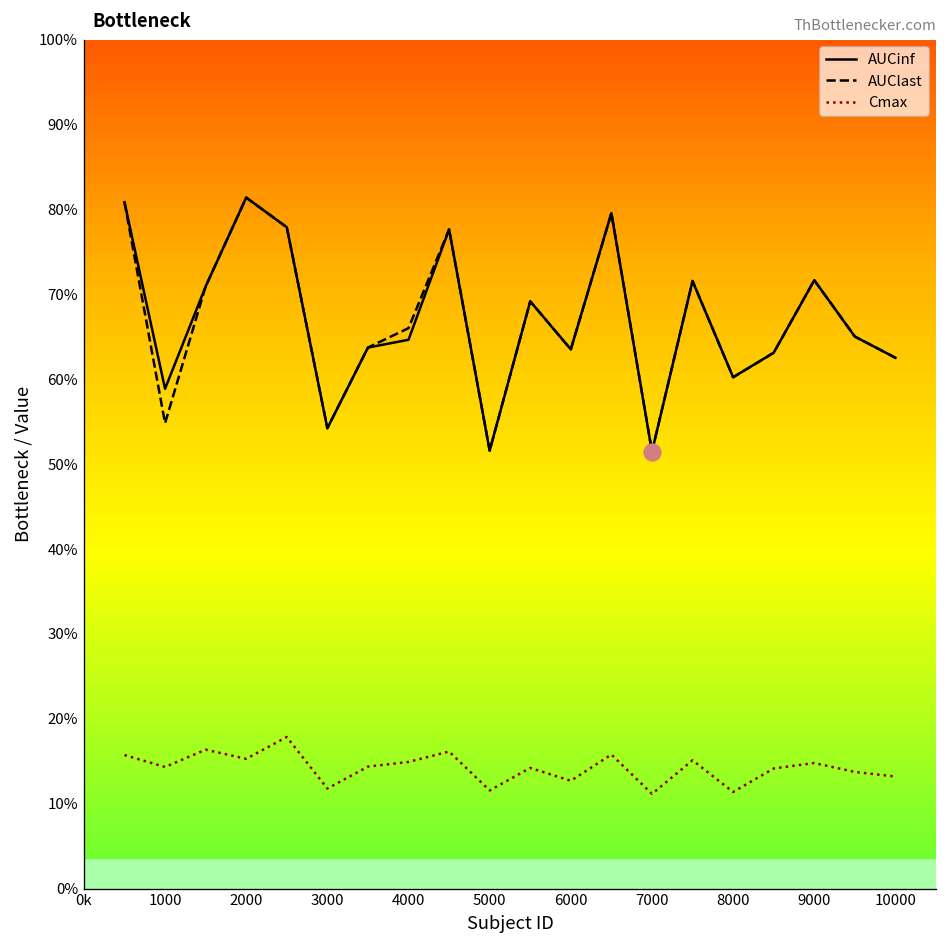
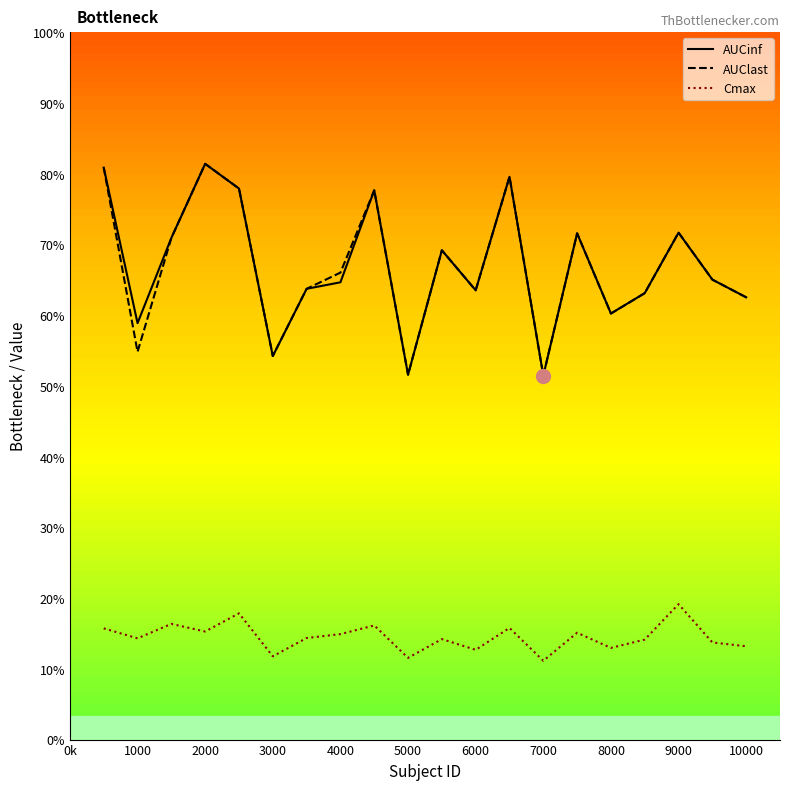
Cmax, 8000: 11% -> 13%
Cmax, 9000: 15% -> 19%
